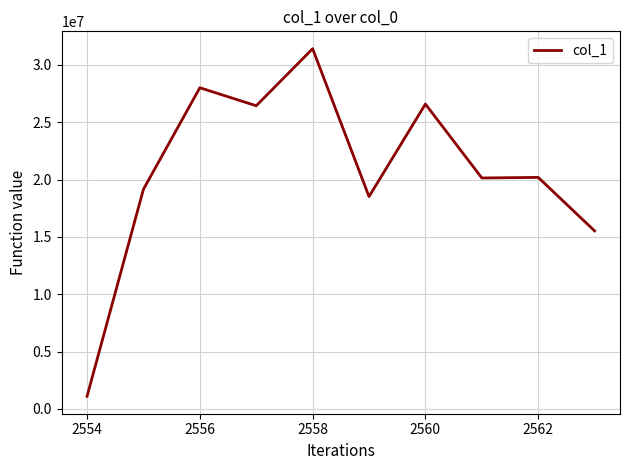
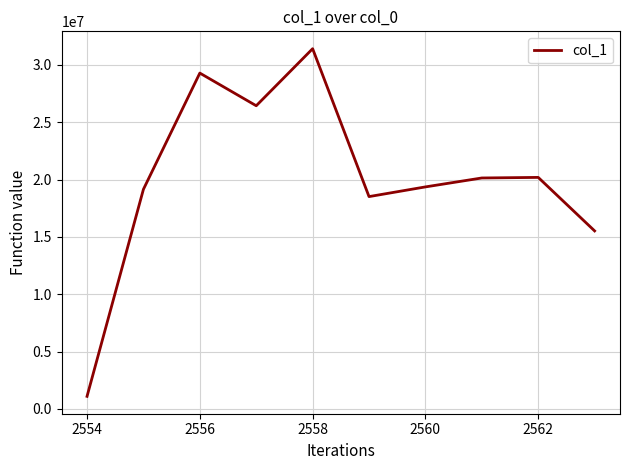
2556: 28000000 -> 29300000
2560: 26600000 -> 19400000
